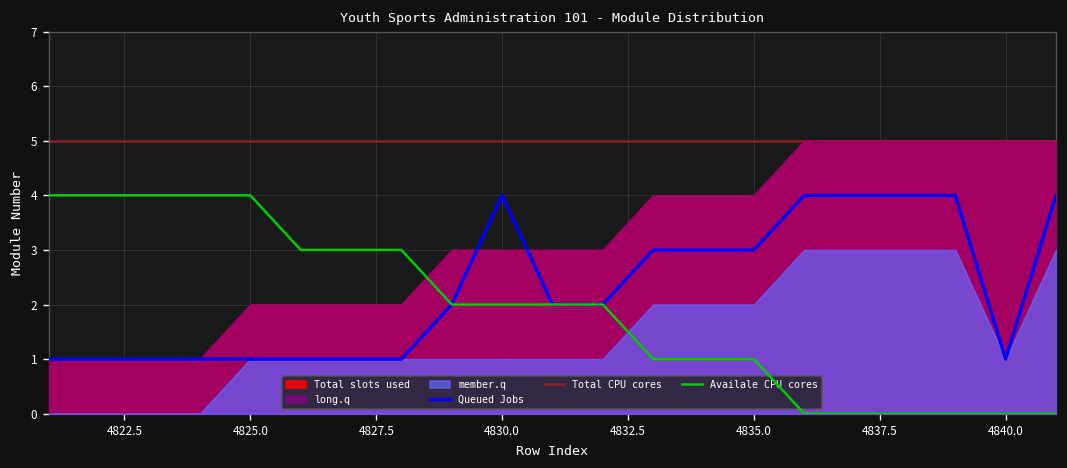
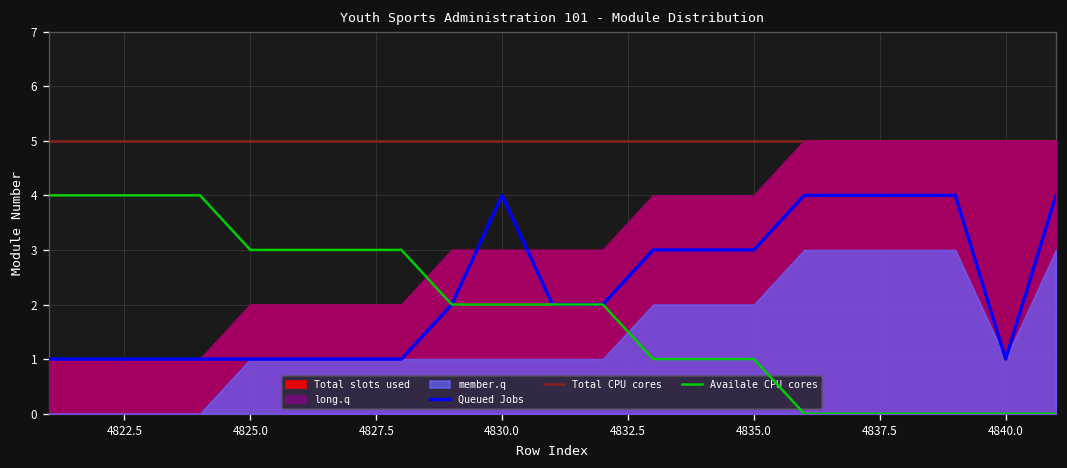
Availale CPU cores, 4825.0: 4 -> 3
